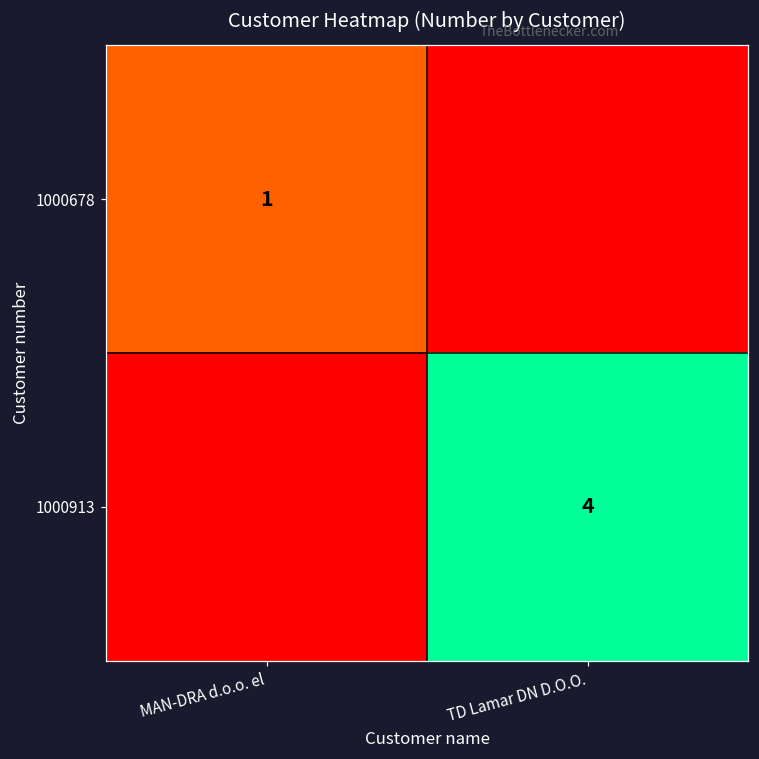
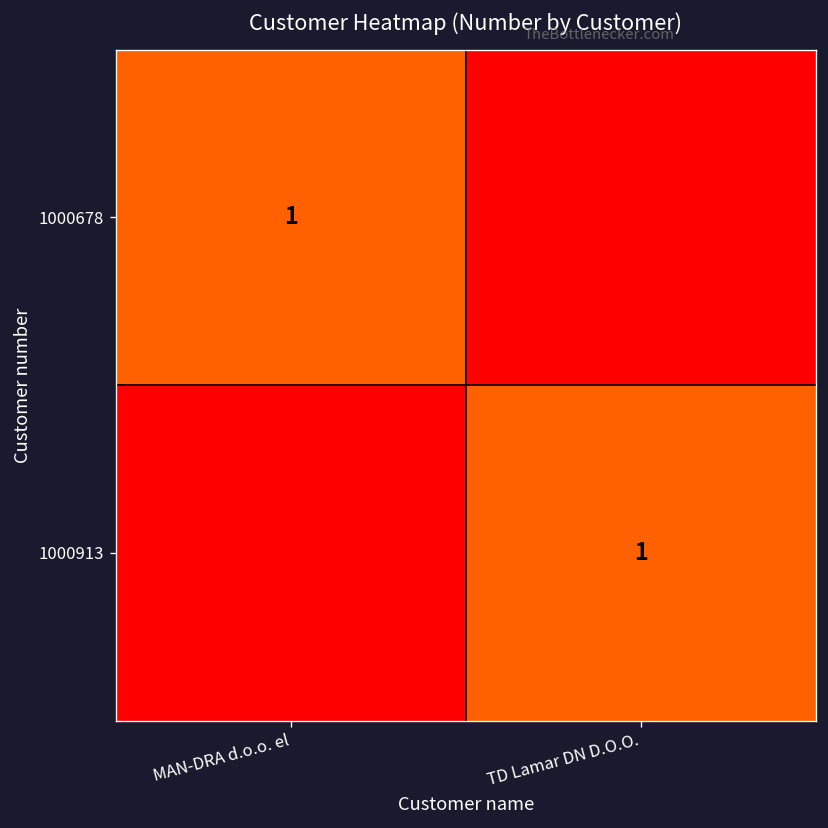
1000913, TD Lamar DN D.O.O.: 4 -> 1
